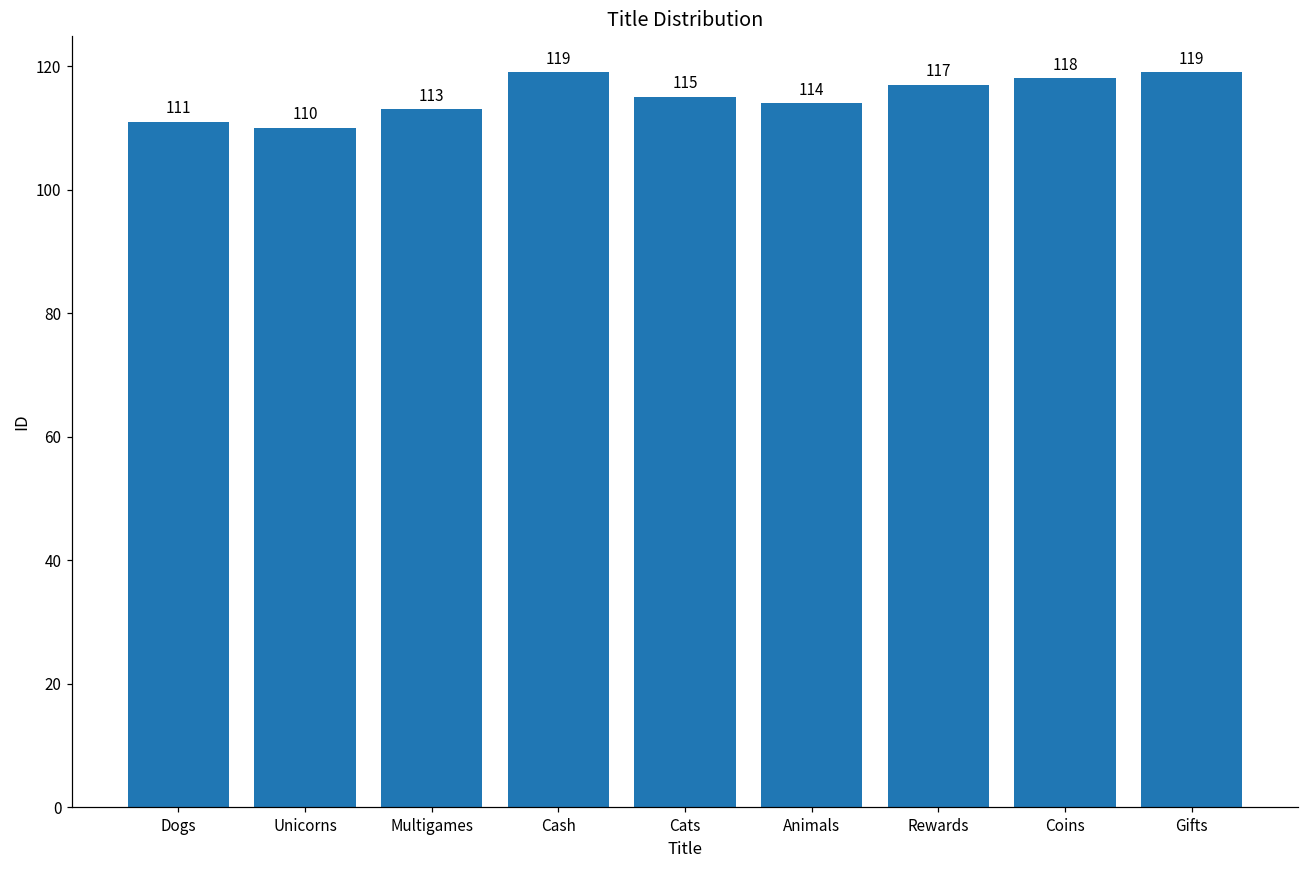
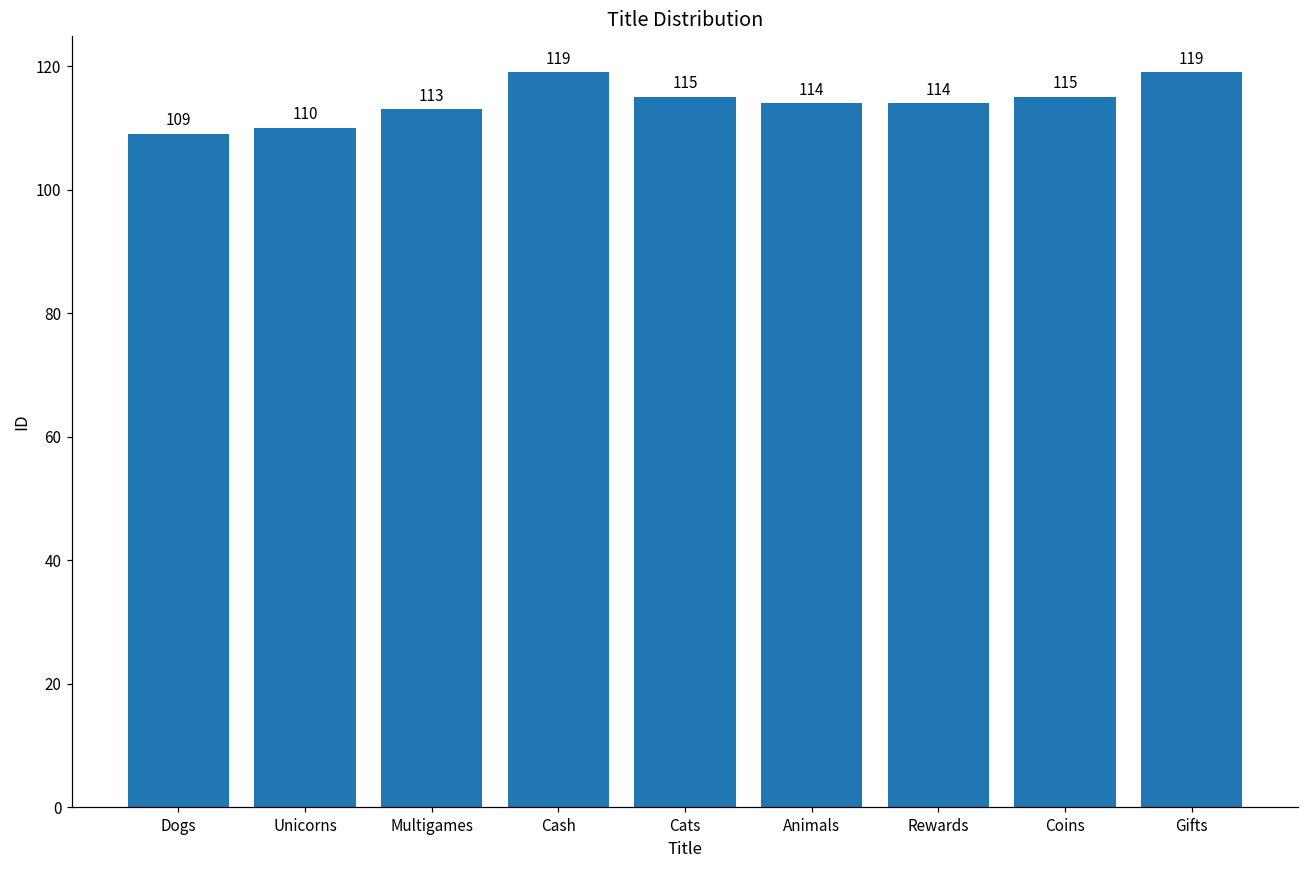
Dogs: 111 -> 109
Rewards: 117 -> 114
Coins: 118 -> 115
